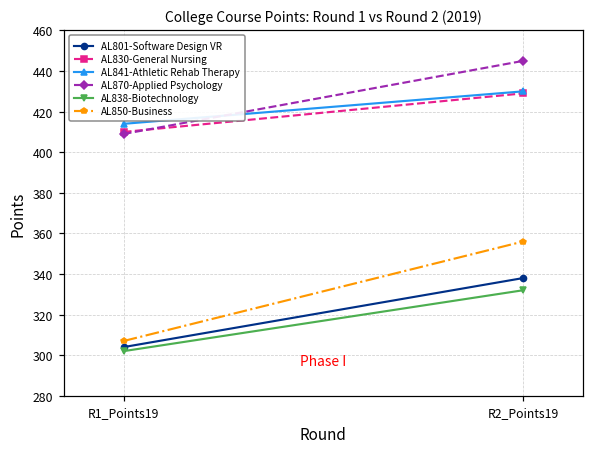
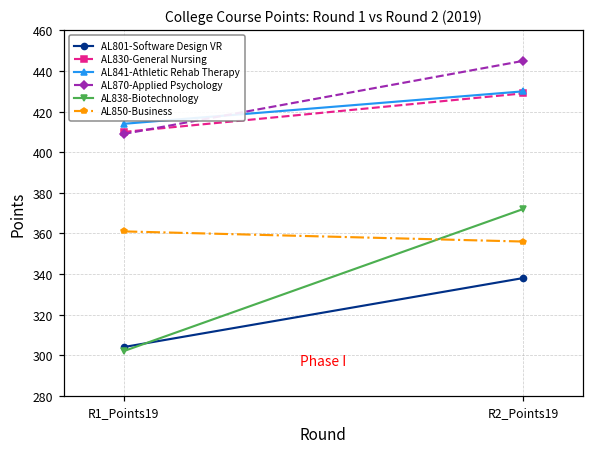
AL850-Business, R1_Points19: 307 -> 361
AL838-Biotechnology, R2_Points19: 332 -> 372
